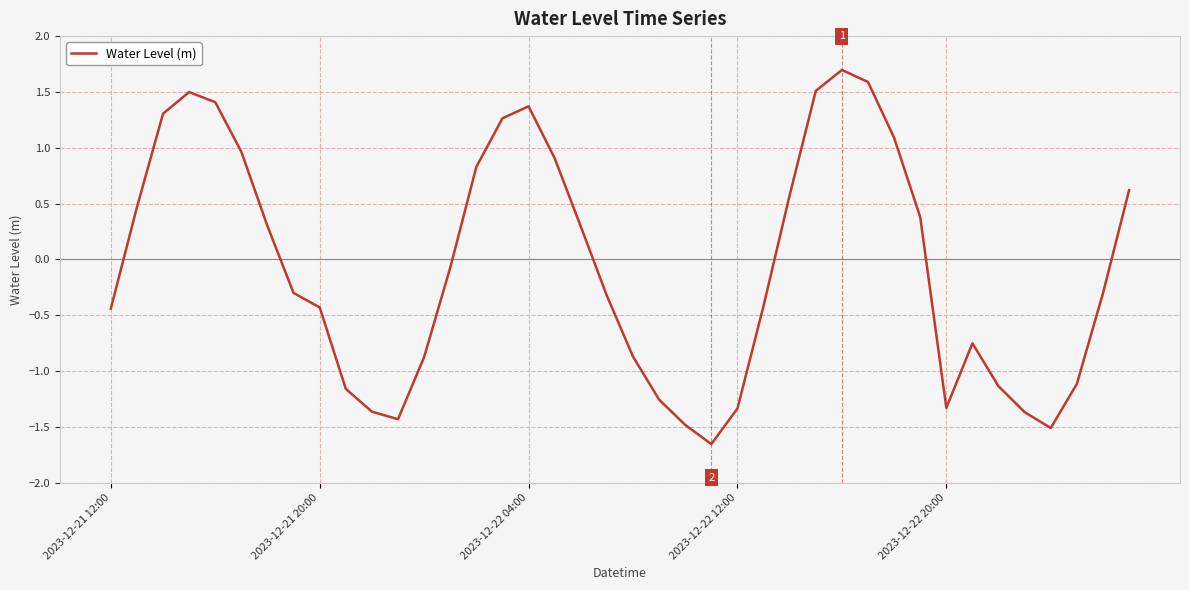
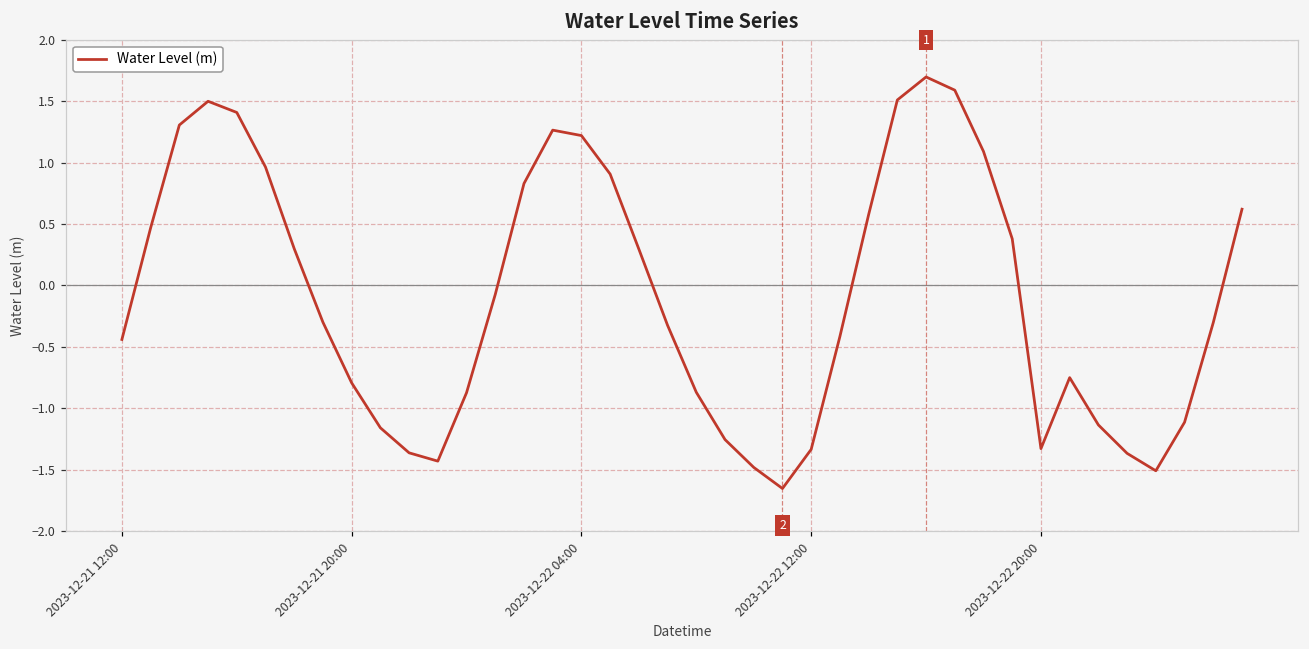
2023-12-21 20:00: -0.43 -> -0.79
2023-12-22 04:00: 1.37 -> 1.22
